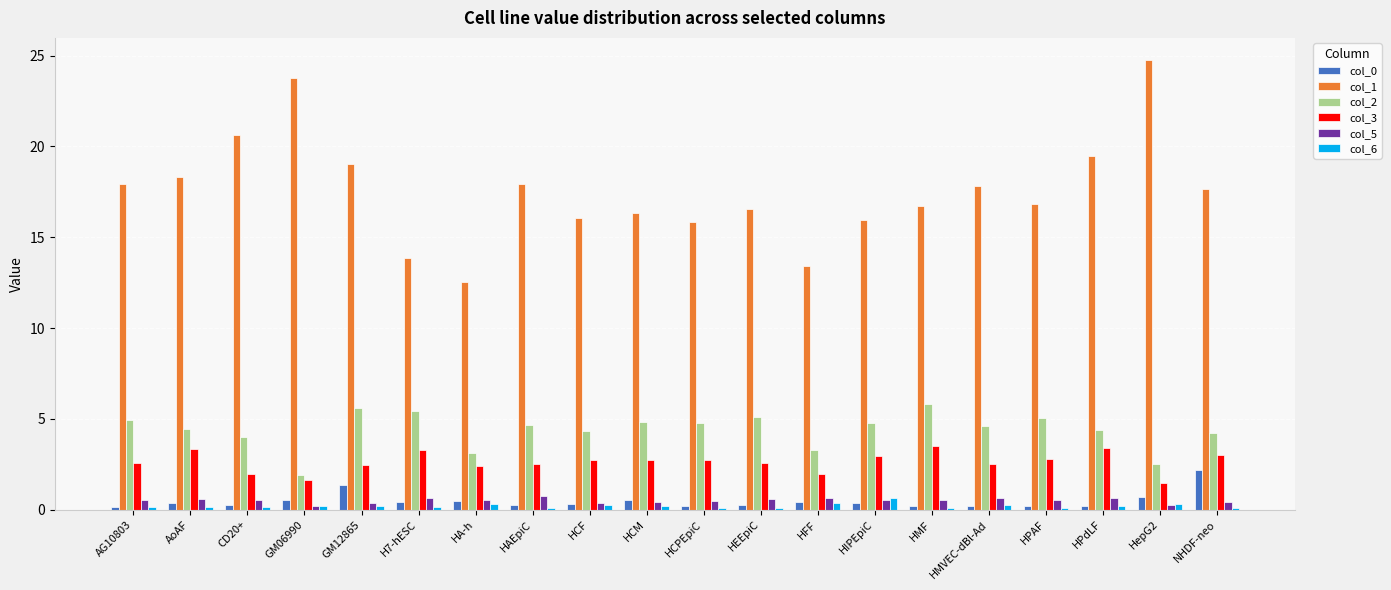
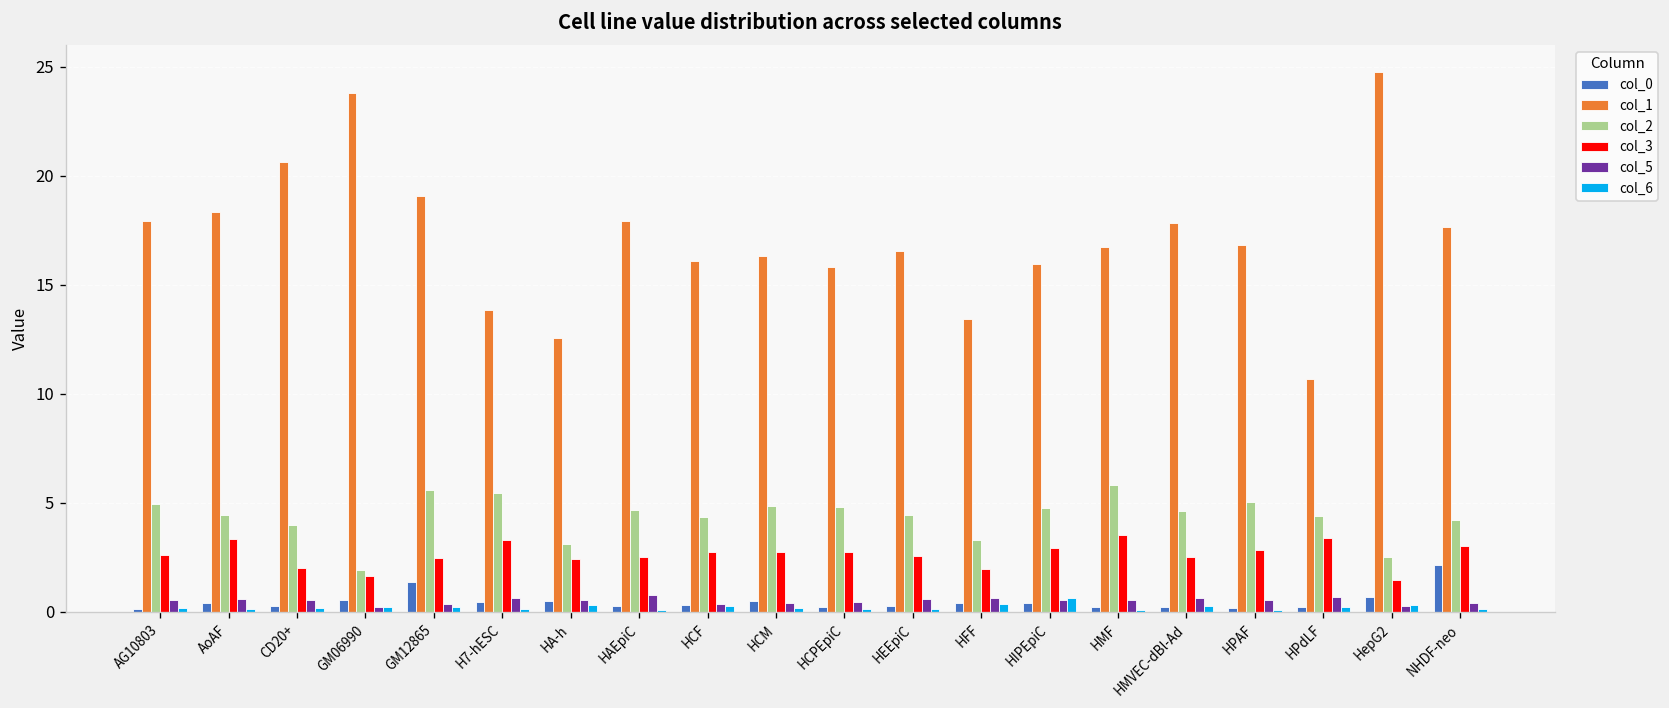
col_2, HEEpiC: 5.1 -> 4.4
col_1, HPdLF: 19.5 -> 10.7
